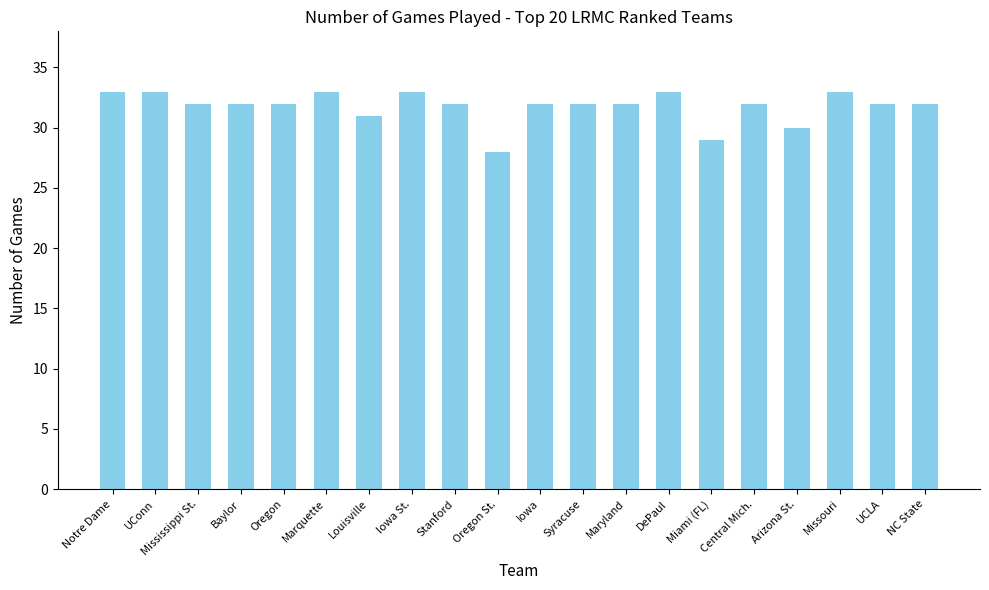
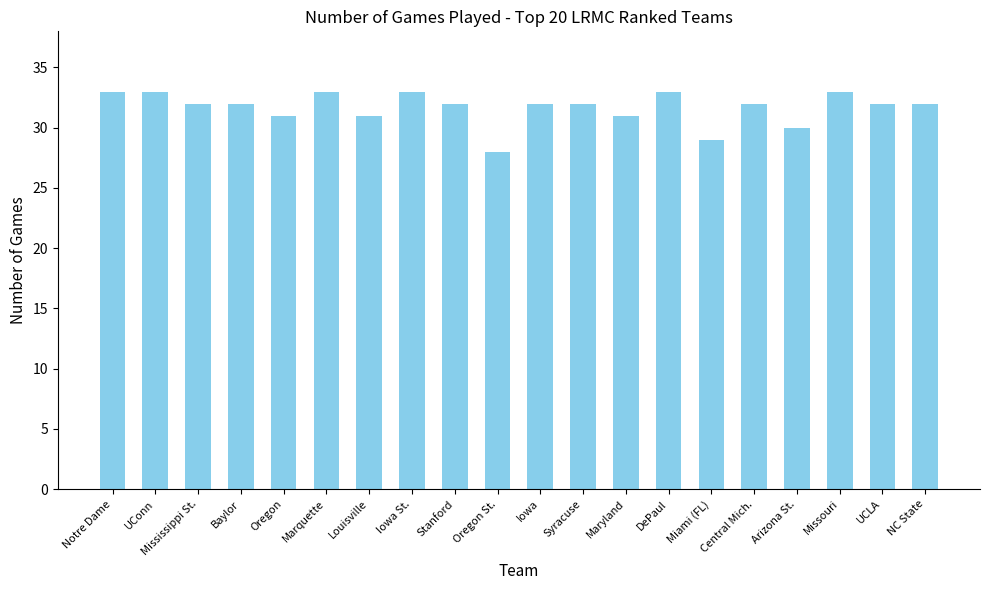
Oregon: 32 -> 31
Maryland: 32 -> 31
